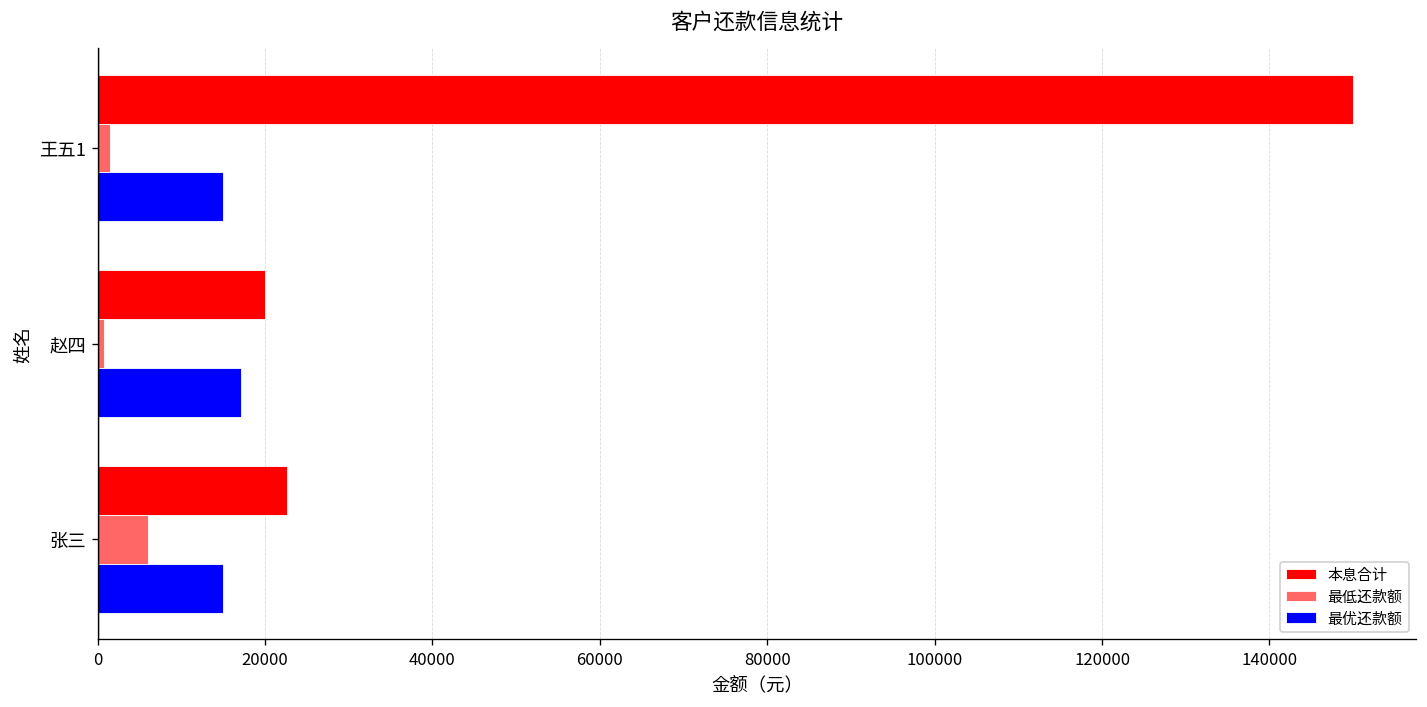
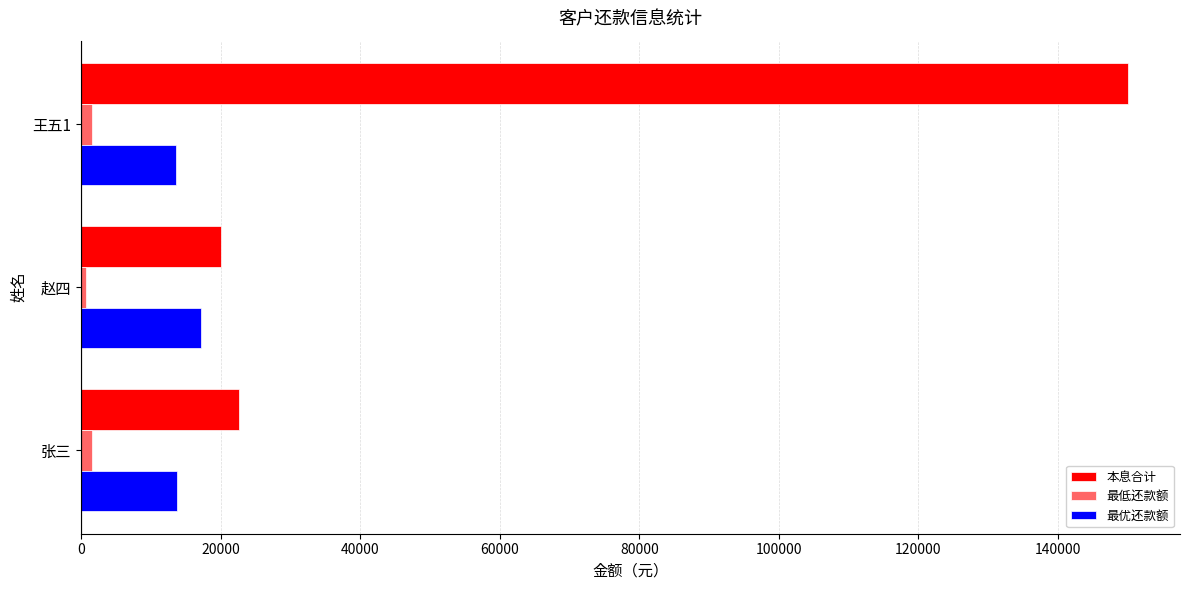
最优还款额, 王五1: 15000 -> 14000
最低还款额, 张三: 6000 -> 2000
最优还款额, 张三: 15000 -> 14000
